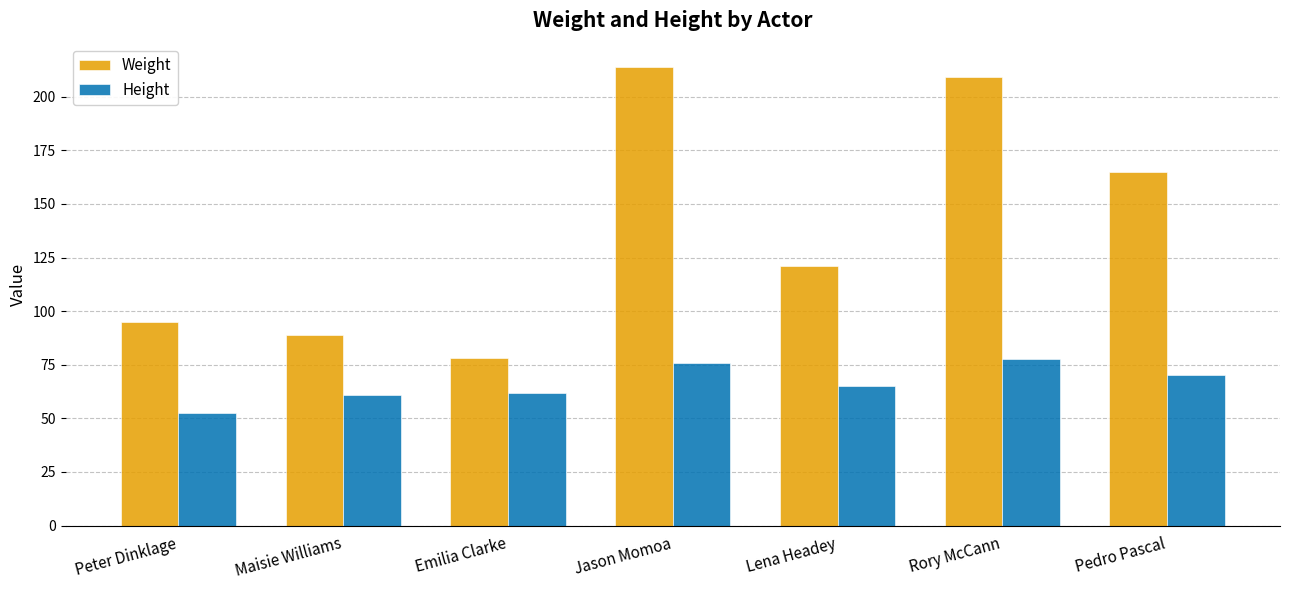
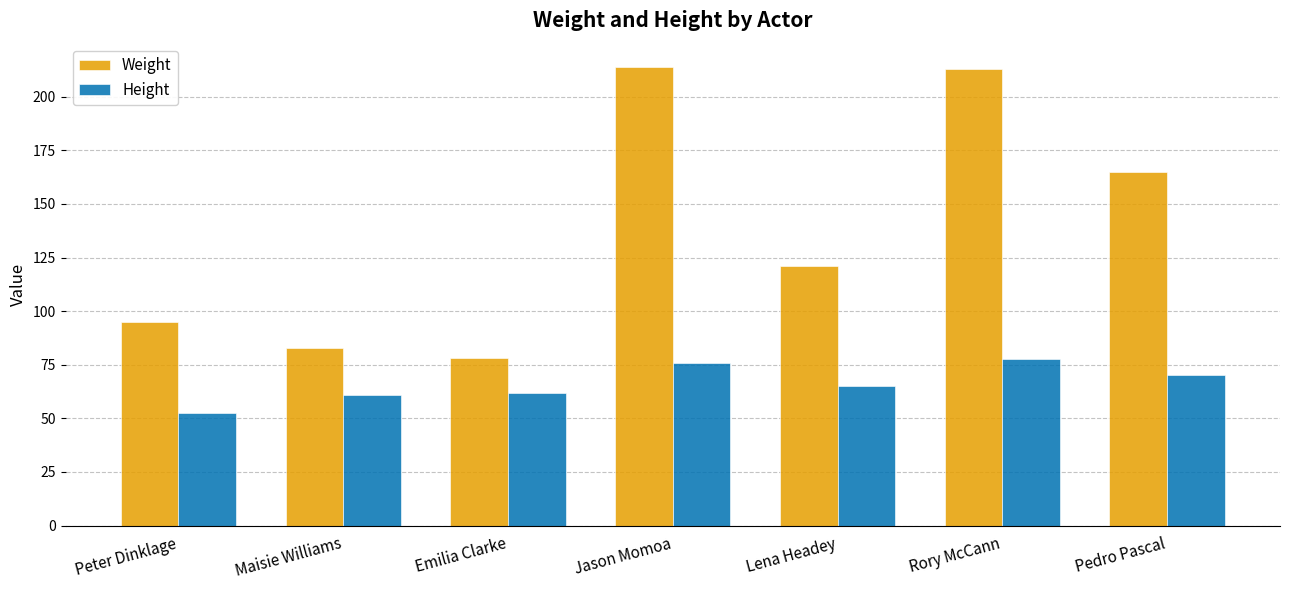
Weight, Maisie Williams: 89 -> 83
Weight, Rory McCann: 209 -> 213
